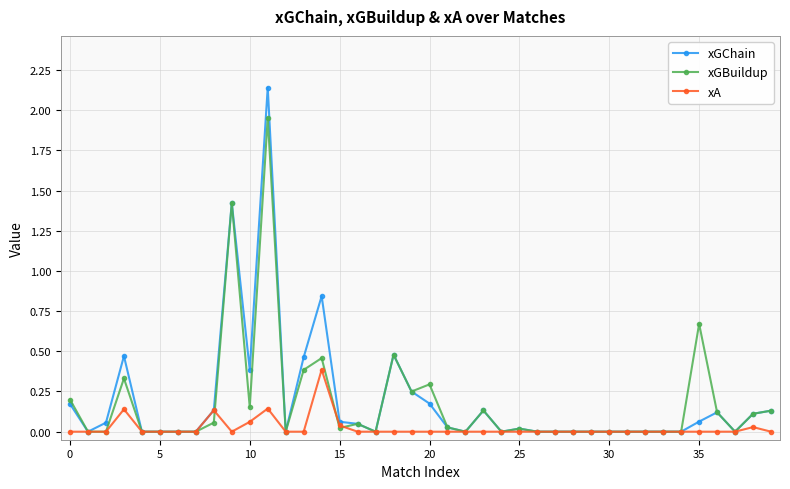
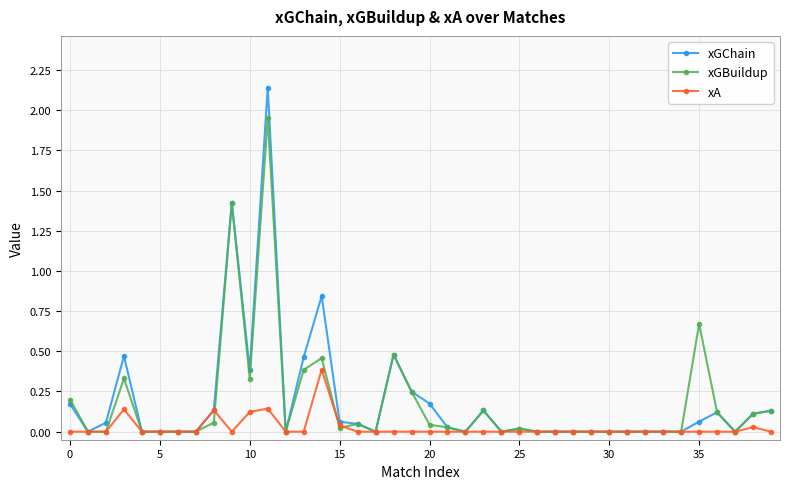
xGBuildup, 10: 0.15 -> 0.33
xA, 10: 0.06 -> 0.12
xGBuildup, 20: 0.29 -> 0.04
